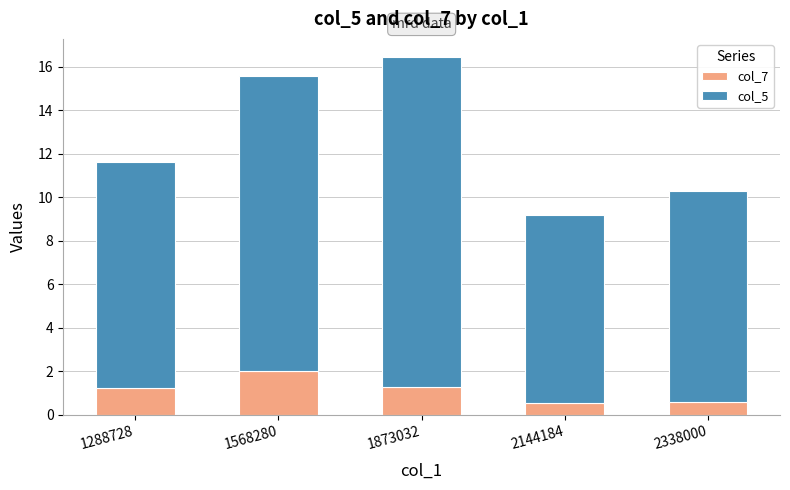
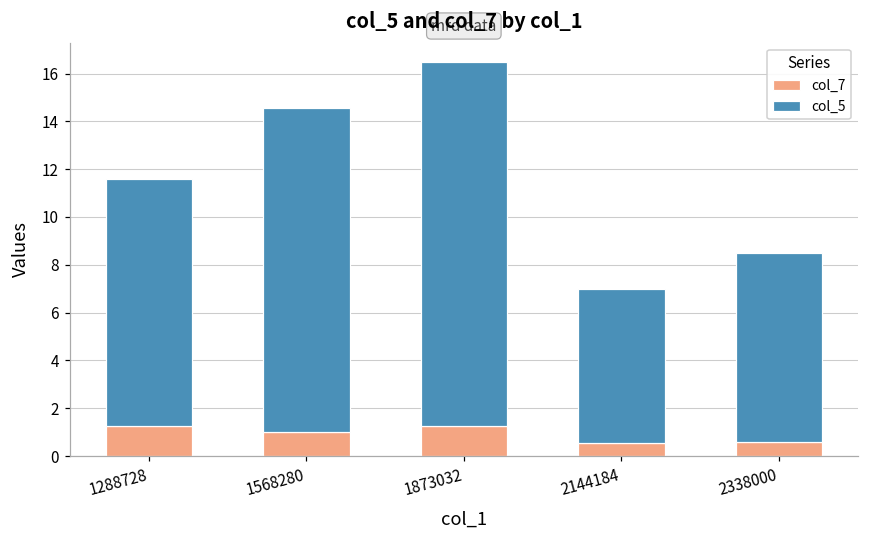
col_7, 1568280: 2.0 -> 1.0
col_5, 2144184: 8.6 -> 6.5
col_5, 2338000: 9.7 -> 7.9
